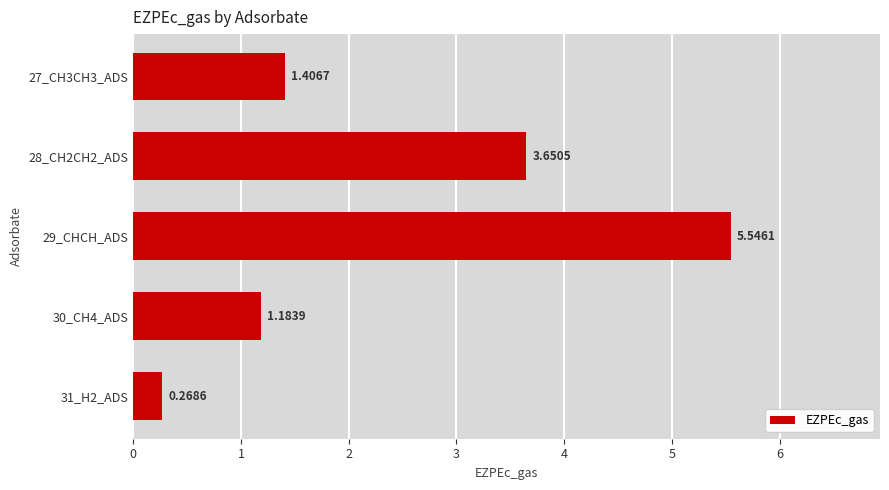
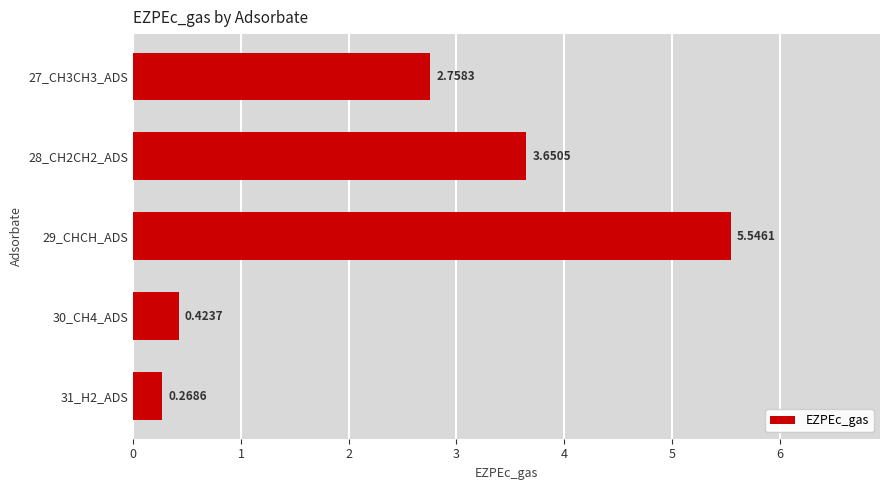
27_CH3CH3_ADS: 1.4067 -> 2.7583
30_CH4_ADS: 1.1839 -> 0.4237
